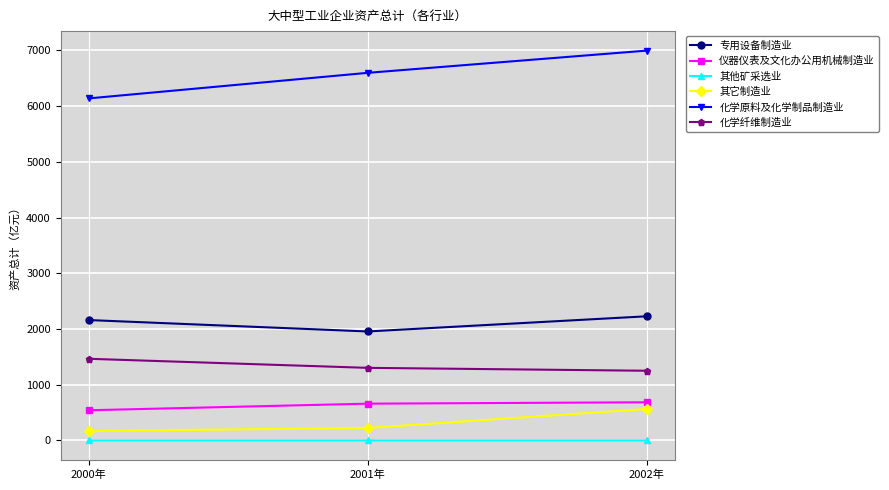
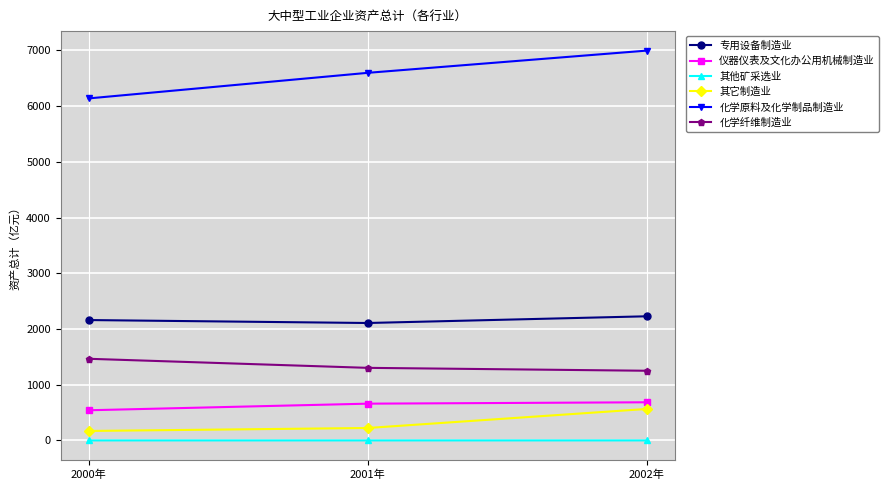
专用设备制造业, 2001年: 2000 -> 2100
